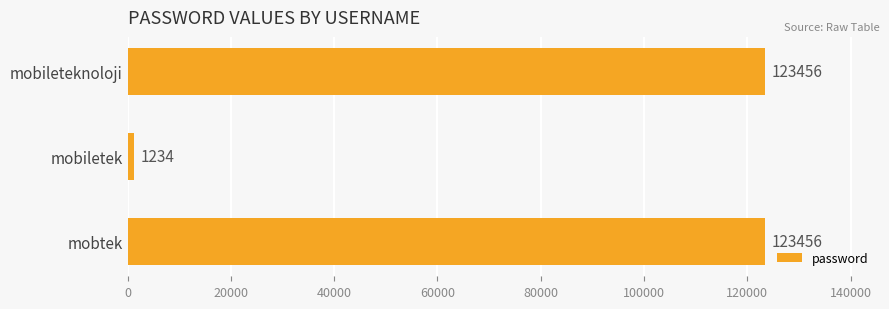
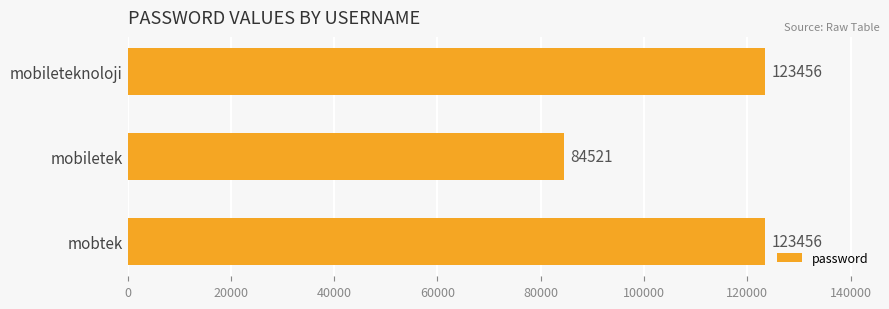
mobiletek: 1234 -> 84521
